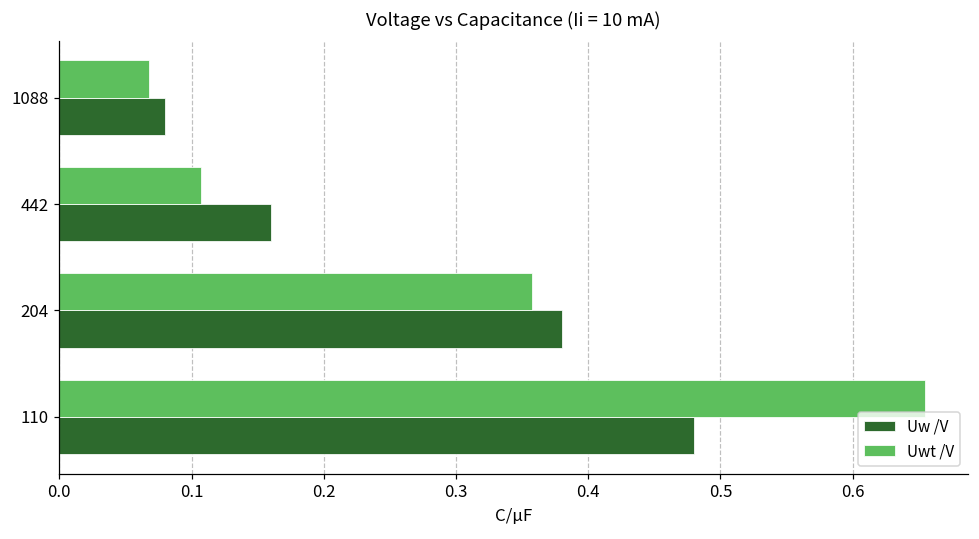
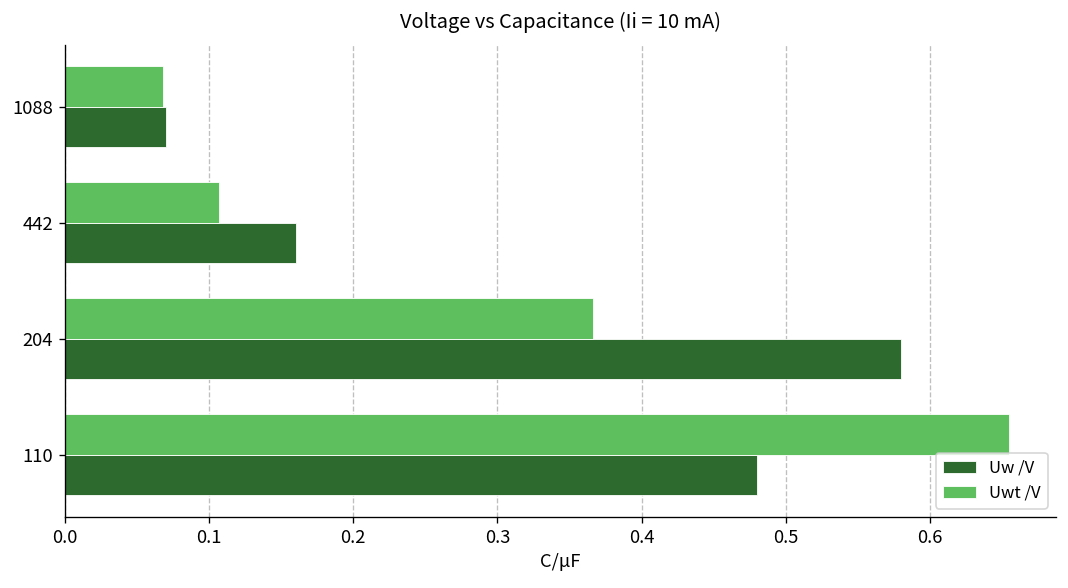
Uw /V, 1088: 0.08 -> 0.07
Uwt /V, 204: 0.358 -> 0.366
Uw /V, 204: 0.38 -> 0.58
